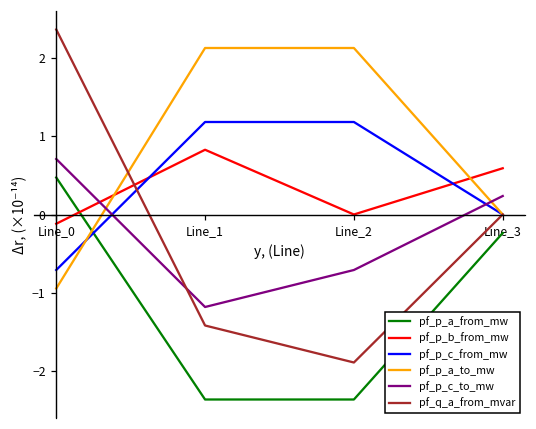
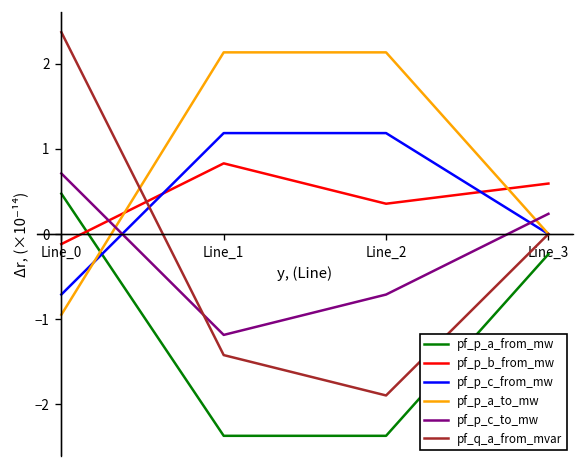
pf_p_b_from_mw, Line_2: 0.0 -> 0.4
